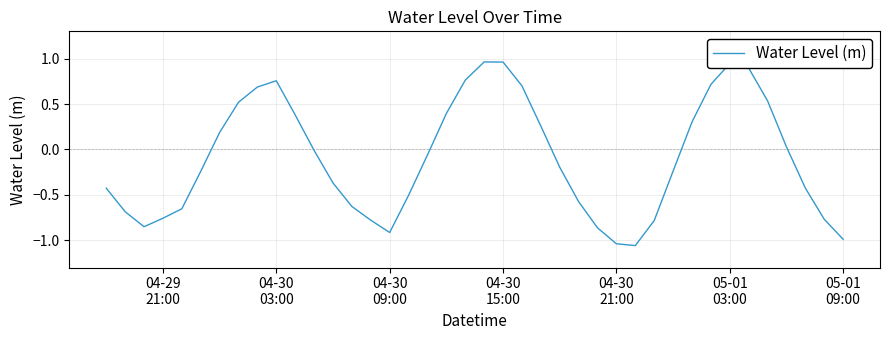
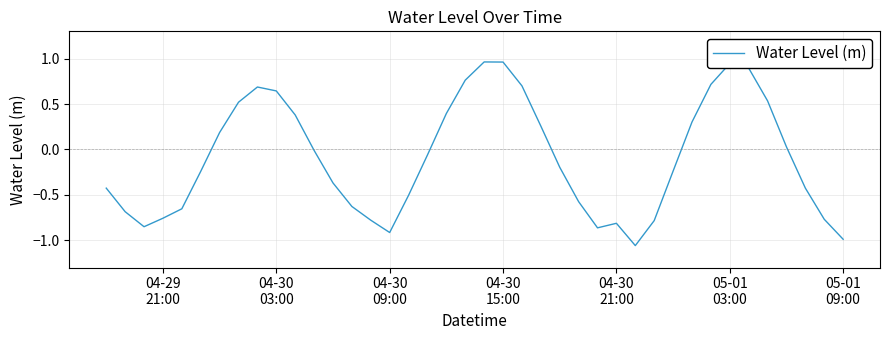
04-30 03:00: 0.8 -> 0.6
04-30 21:00: -1.0 -> -0.8
